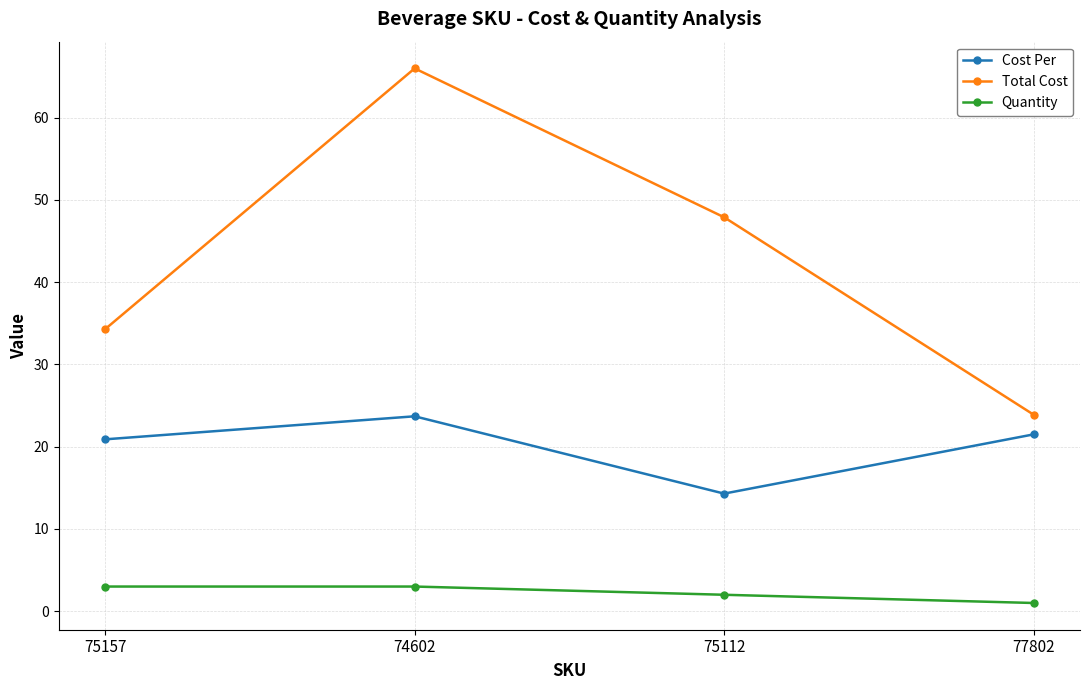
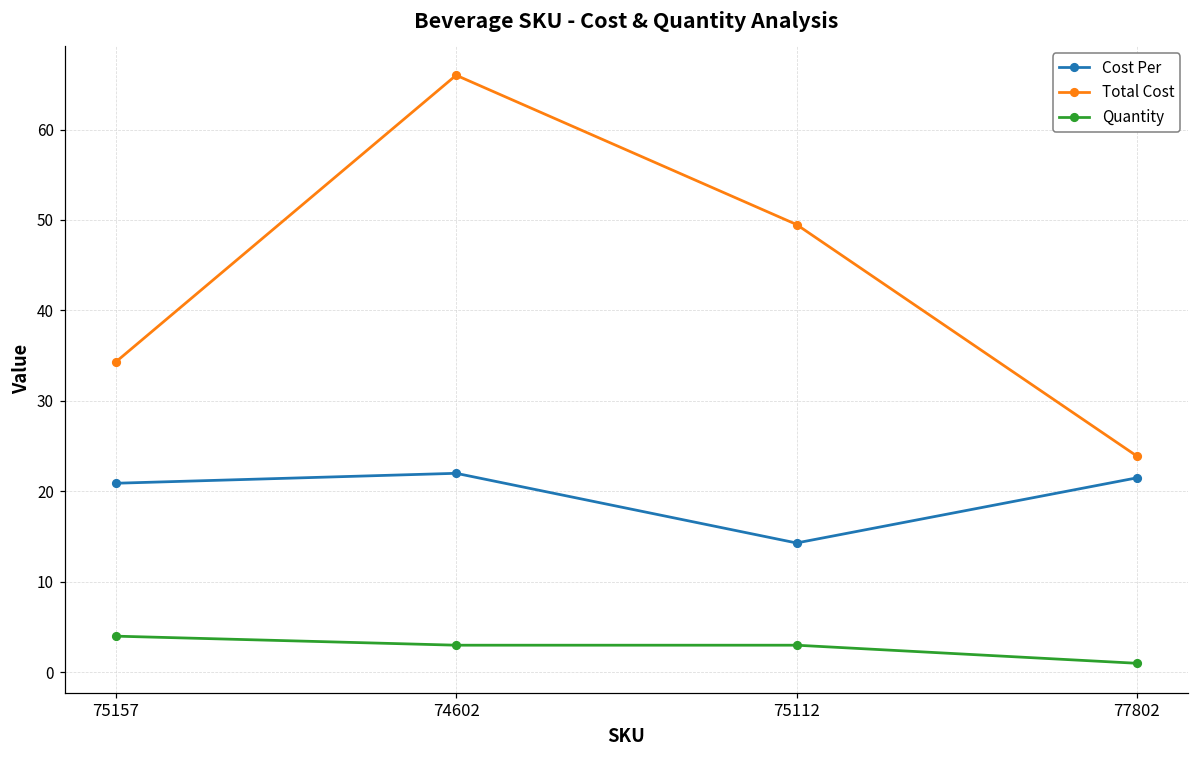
Quantity, 75157: 3 -> 4
Cost Per, 74602: 24 -> 22
Total Cost, 75112: 48 -> 50
Quantity, 75112: 2 -> 3
